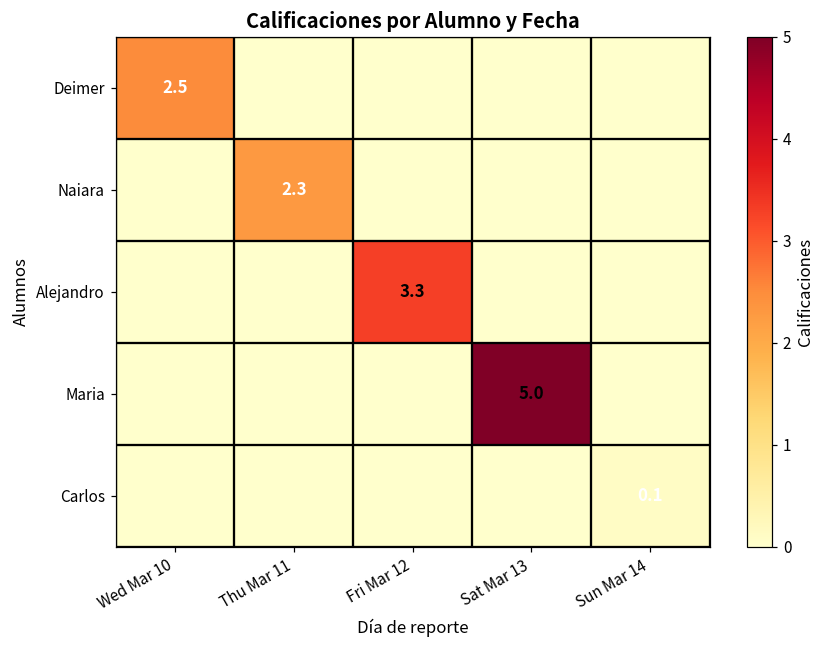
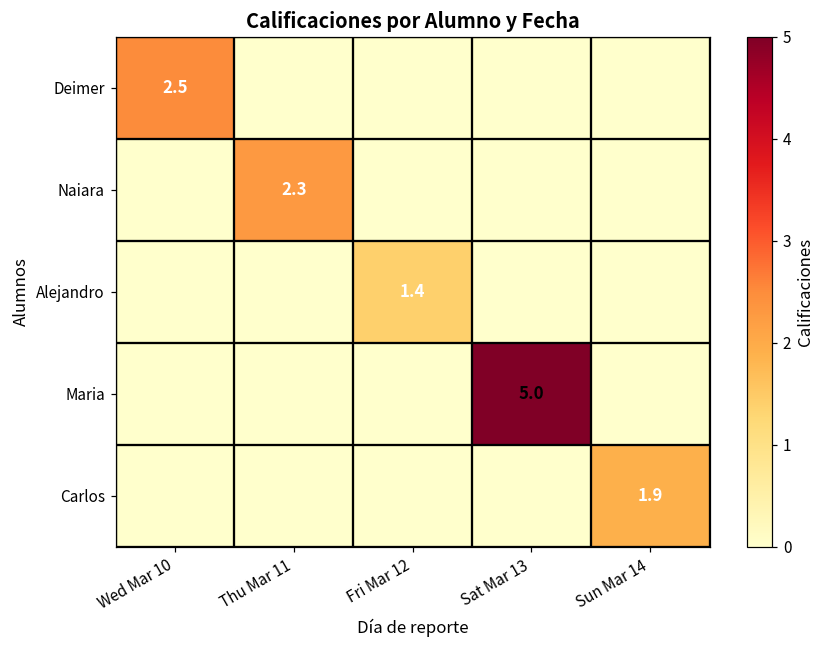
Alejandro, Fri Mar 12: 3.3 -> 1.4
Carlos, Sun Mar 14: 0.1 -> 1.9
